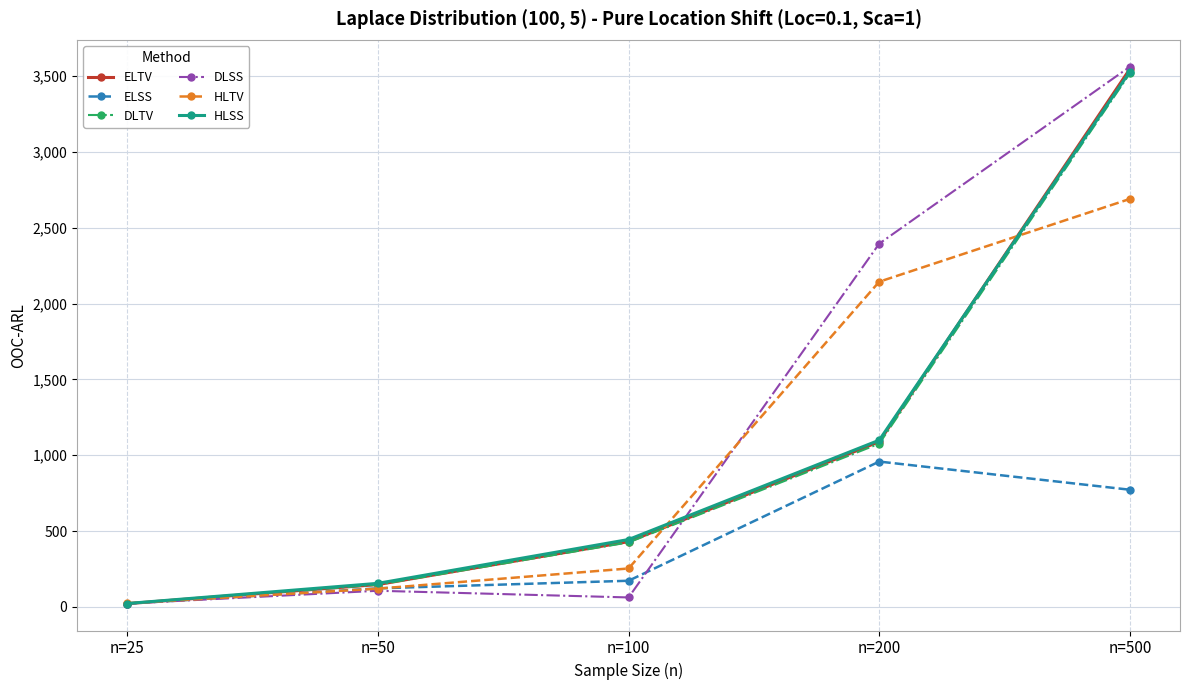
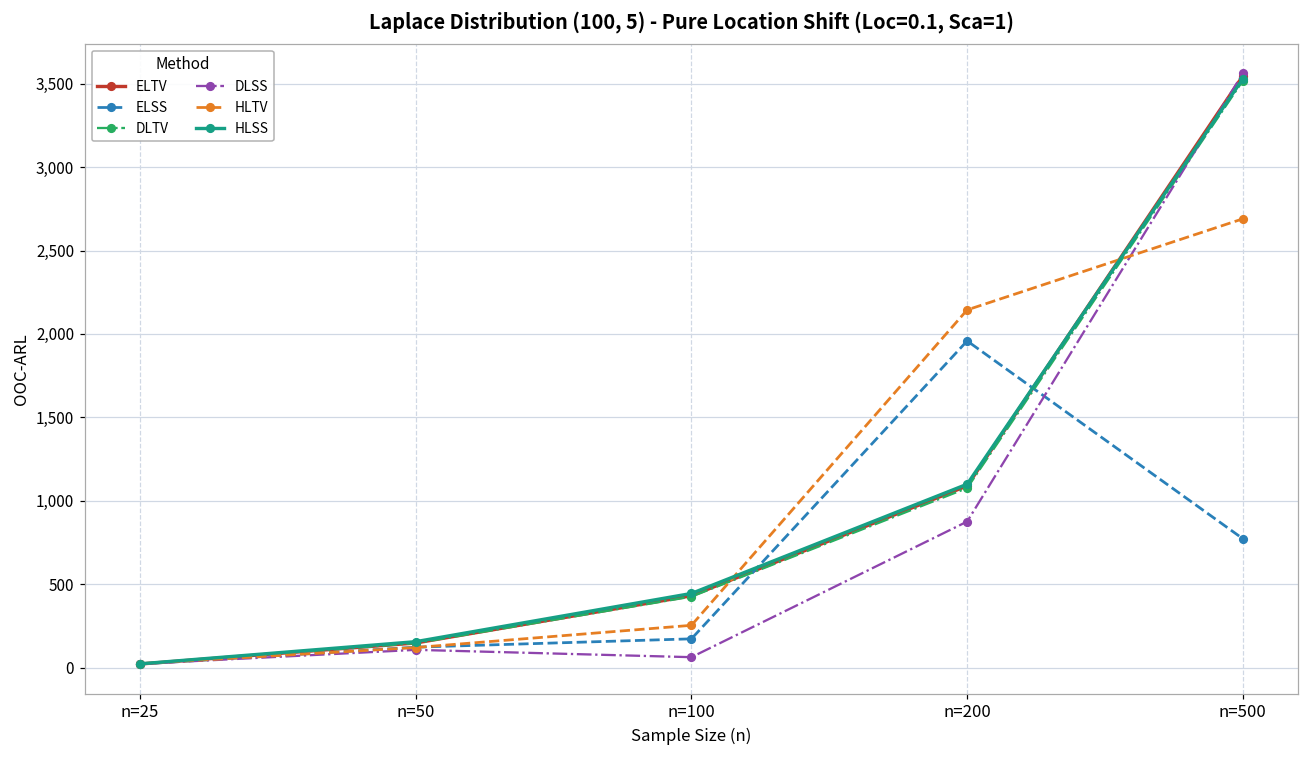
ELSS, n=200: 960 -> 1,960
DLSS, n=200: 2,400 -> 880
